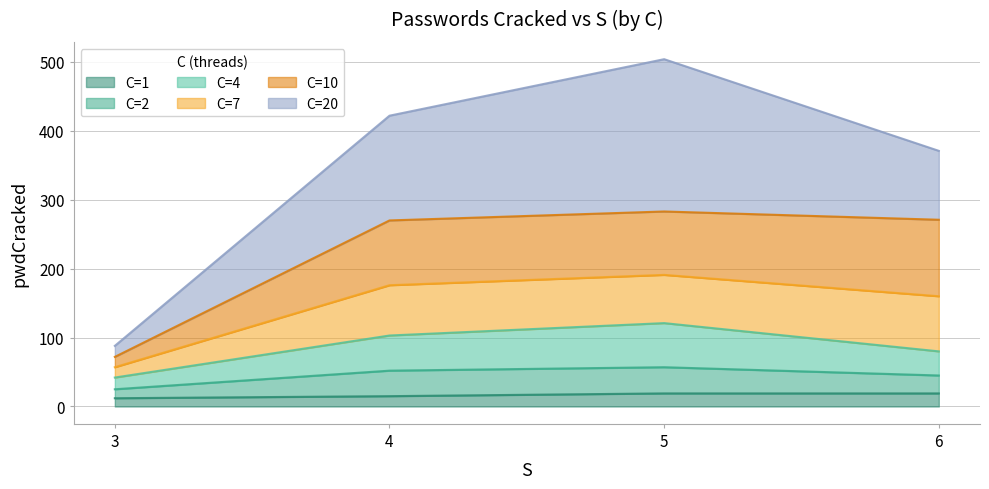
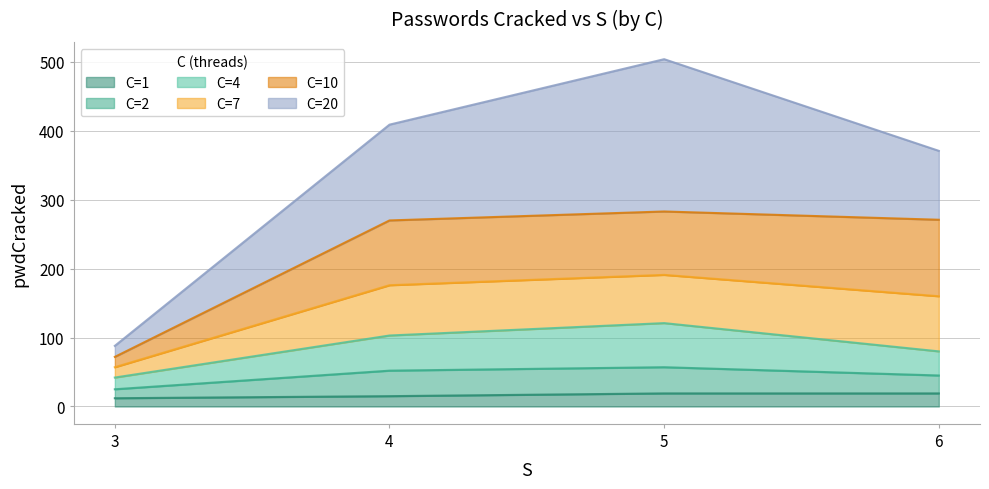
C=20, 4: 150 -> 140
